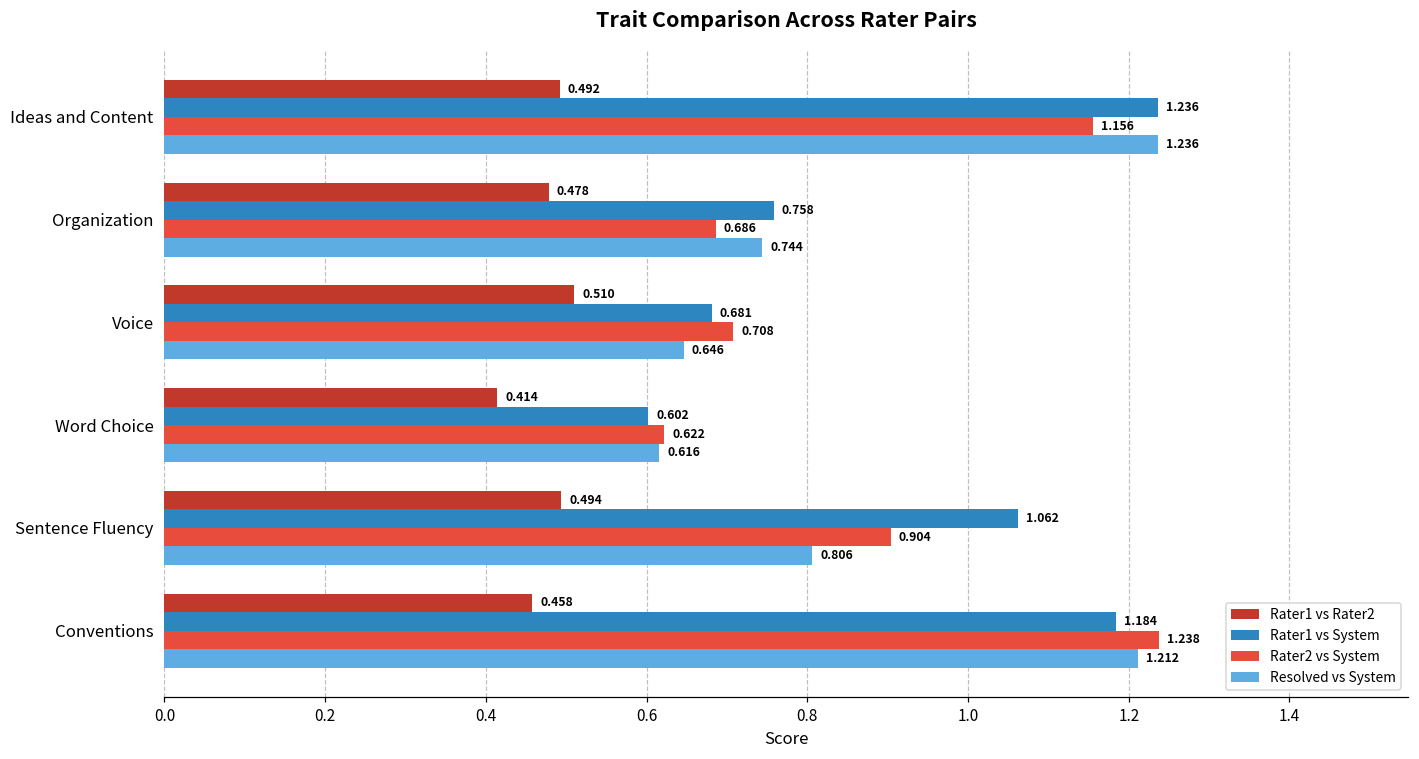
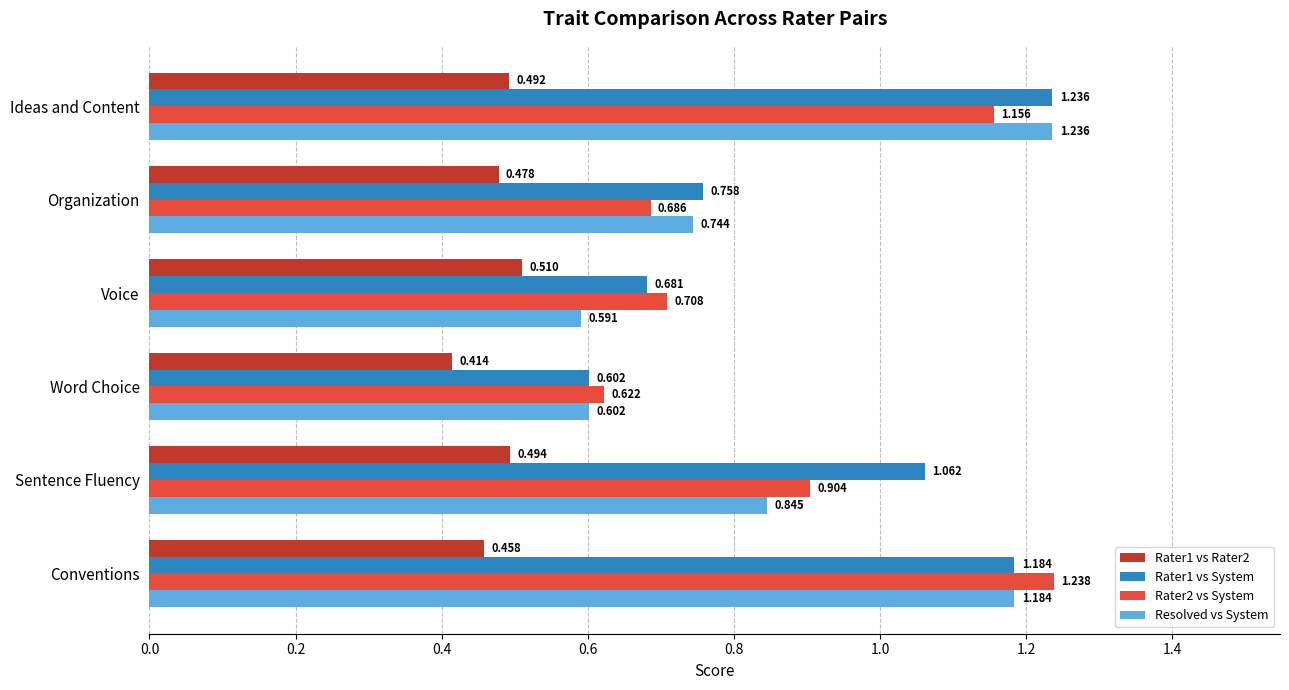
Resolved vs System, Voice: 0.646 -> 0.591
Resolved vs System, Word Choice: 0.616 -> 0.602
Resolved vs System, Sentence Fluency: 0.806 -> 0.845
Resolved vs System, Conventions: 1.212 -> 1.184
